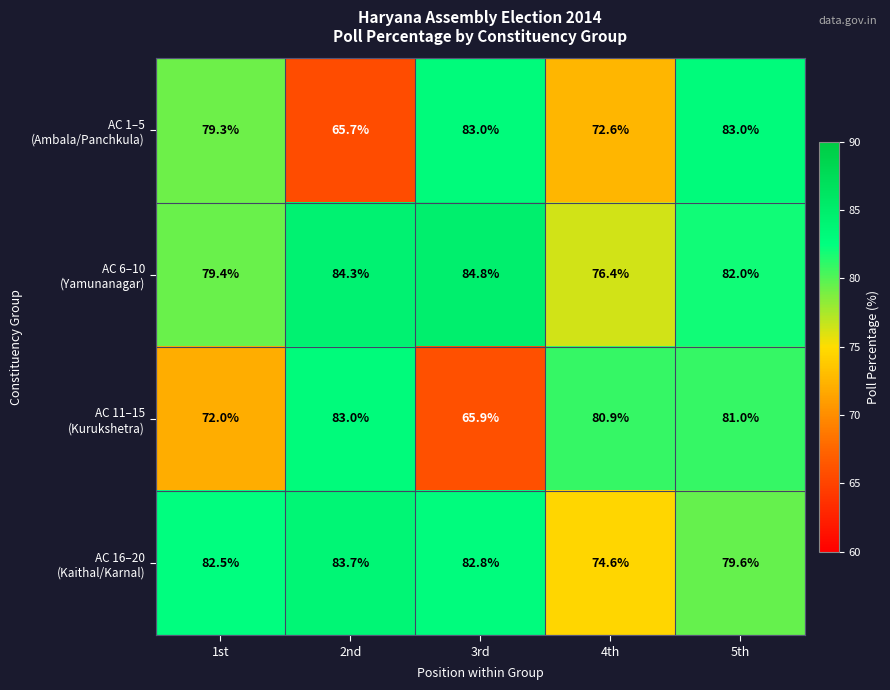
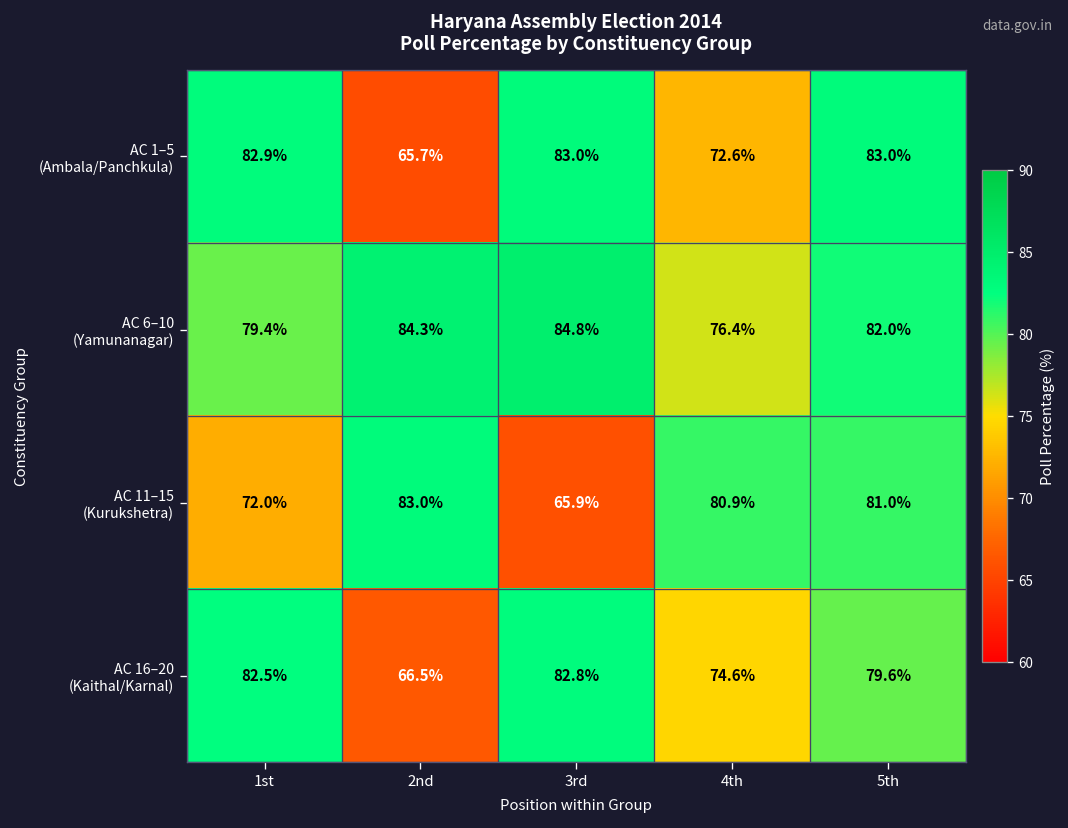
AC 1–5 (Ambala/Panchkula), 1st: 79.3% -> 82.9%
AC 16–20 (Kaithal/Karnal), 2nd: 83.7% -> 66.5%
